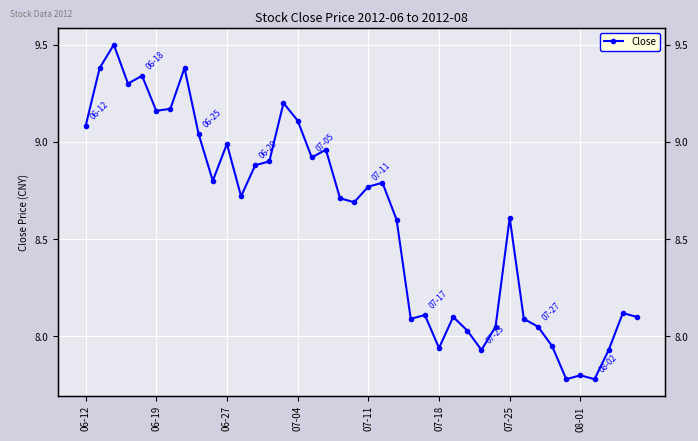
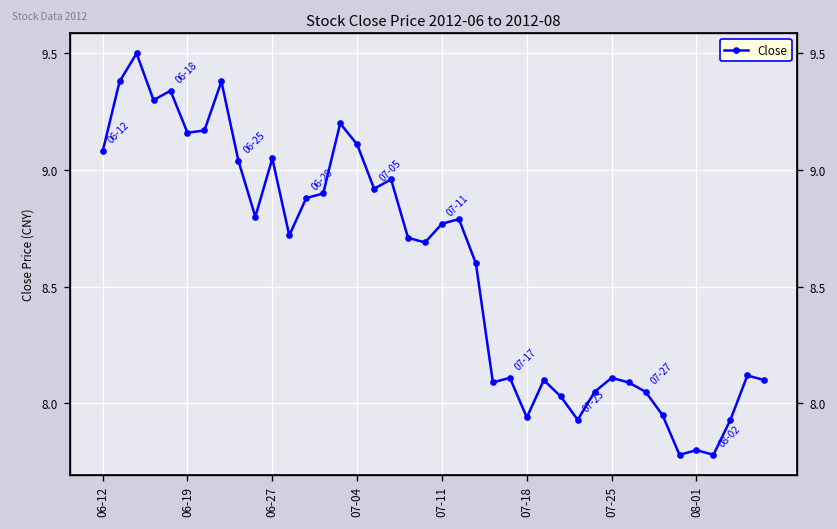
06-27: 8.99 -> 9.05
07-25: 8.61 -> 8.11
